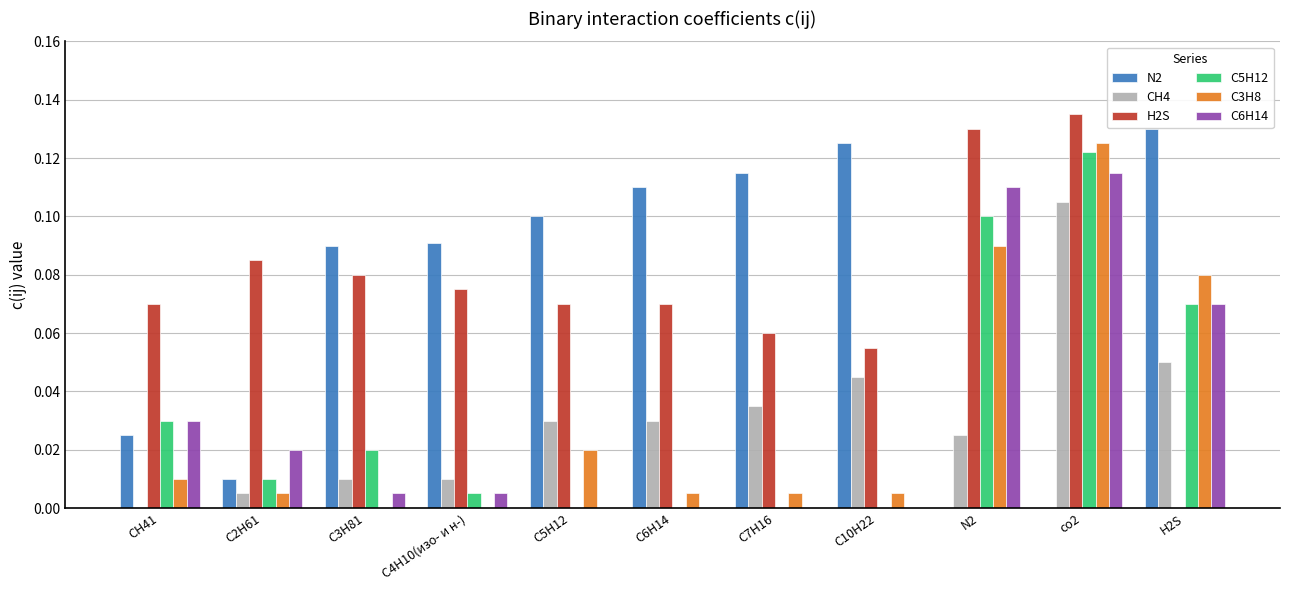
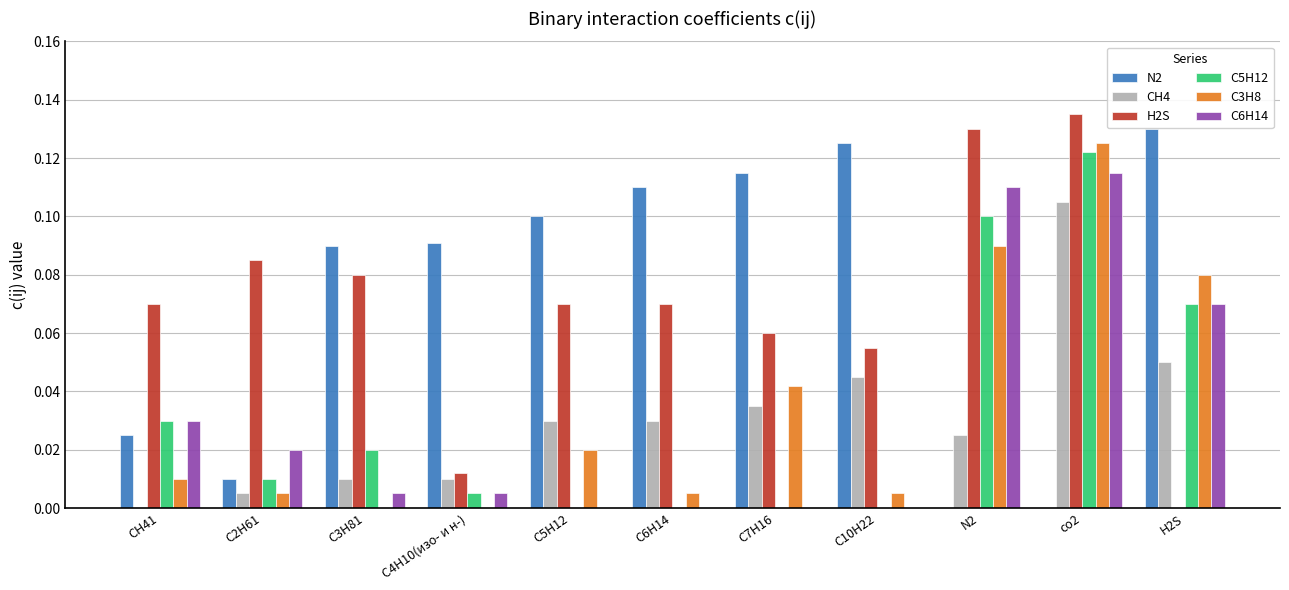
H2S, C4H10(изо- и н-): 0.075 -> 0.012
C3H8, C7H16: 0.005 -> 0.042
